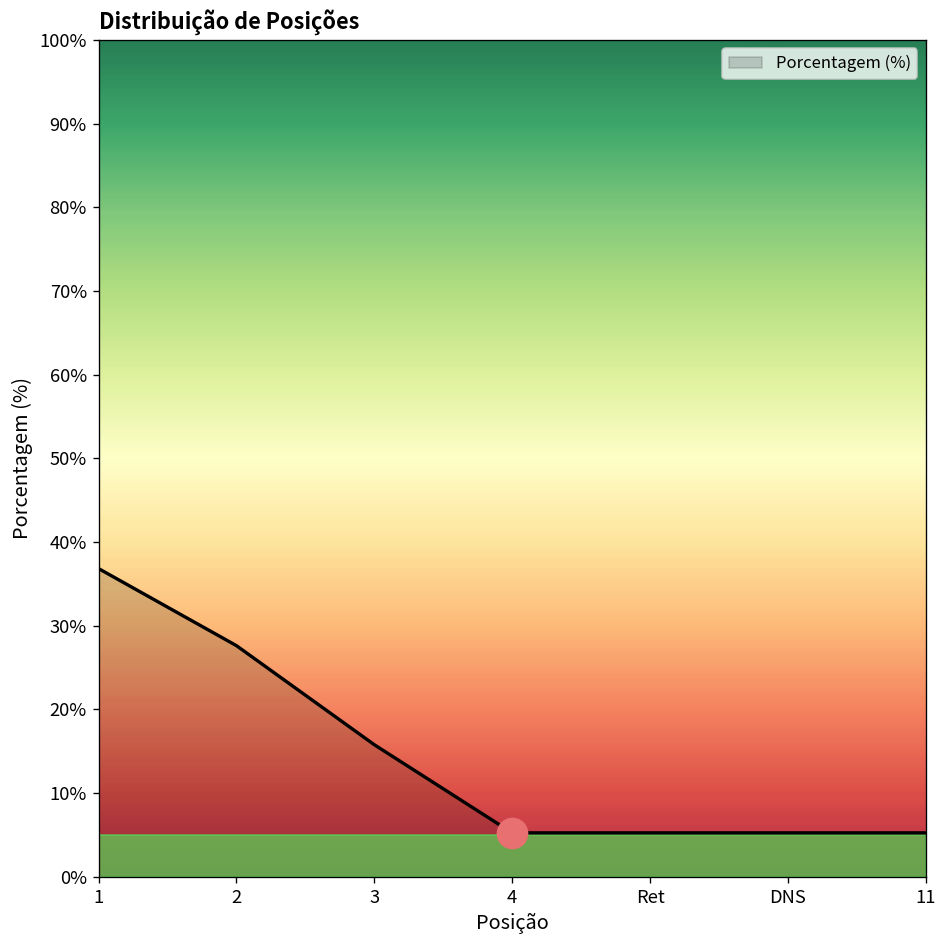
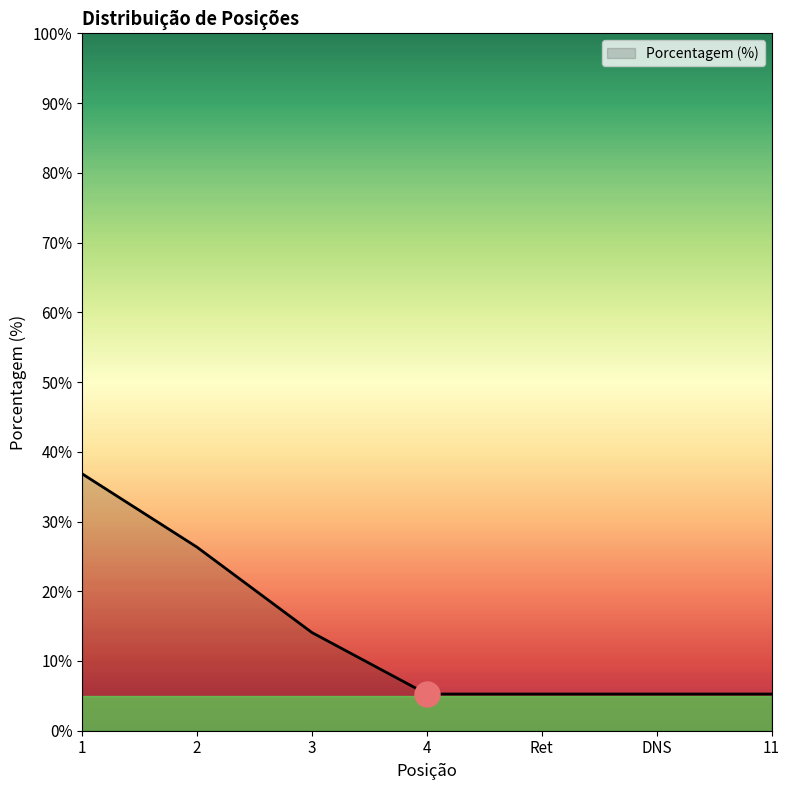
Porcentagem (%), 2: 28% -> 26%
Porcentagem (%), 3: 16% -> 14%
